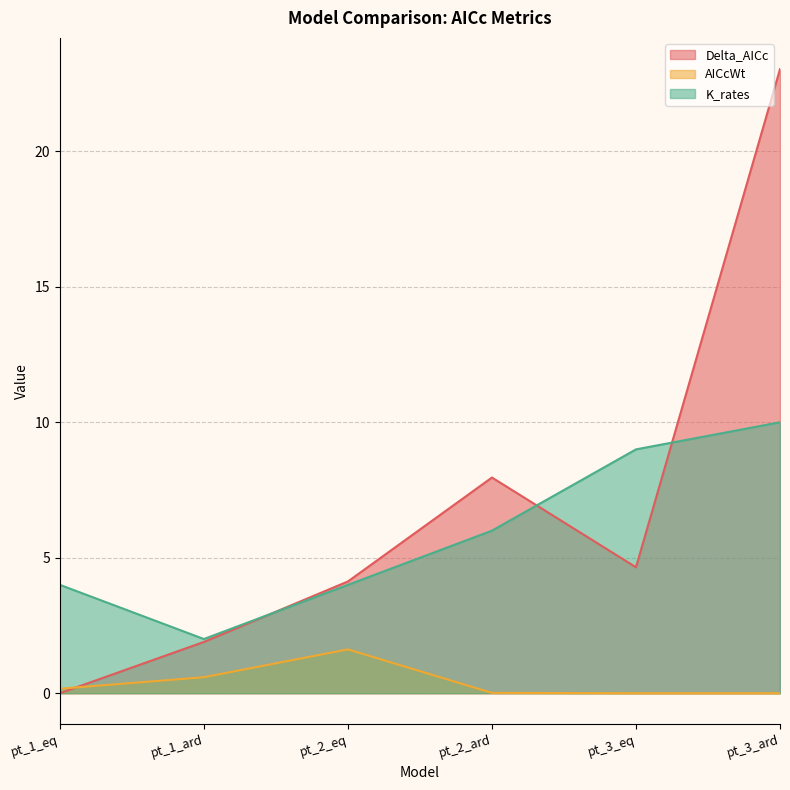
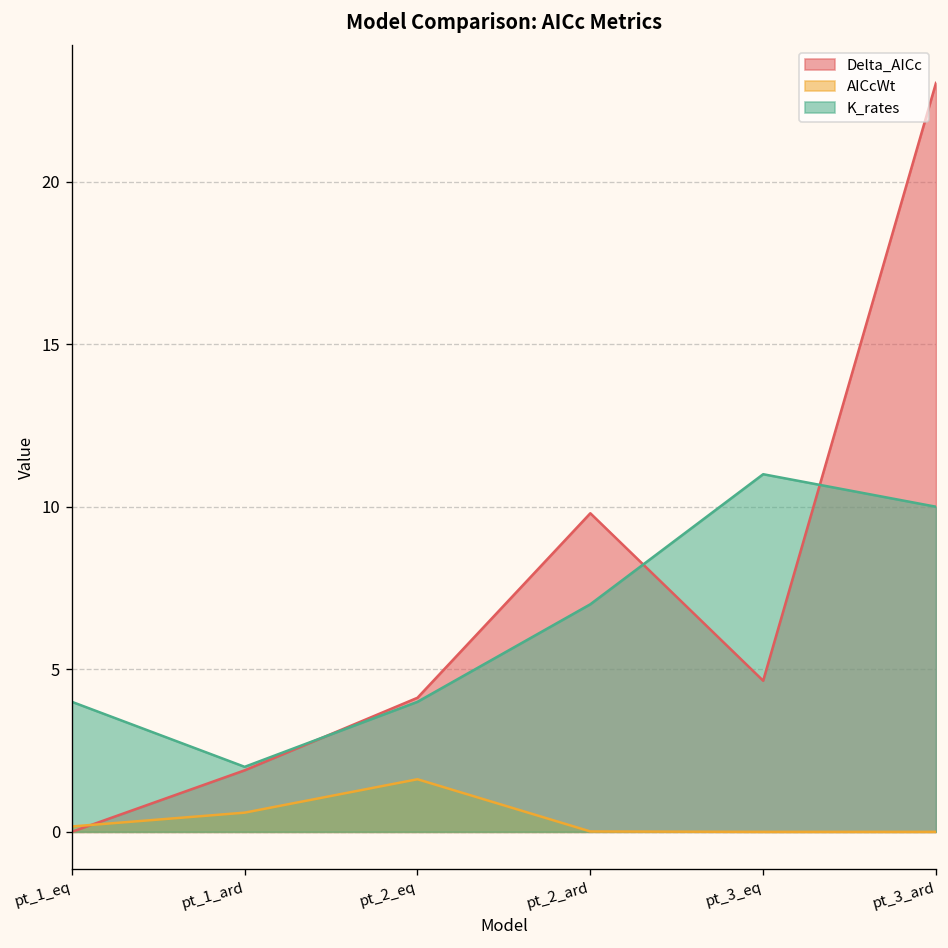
Delta_AICc, pt_2_ard: 8.0 -> 9.8
K_rates, pt_2_ard: 6 -> 7
K_rates, pt_3_eq: 9 -> 11
